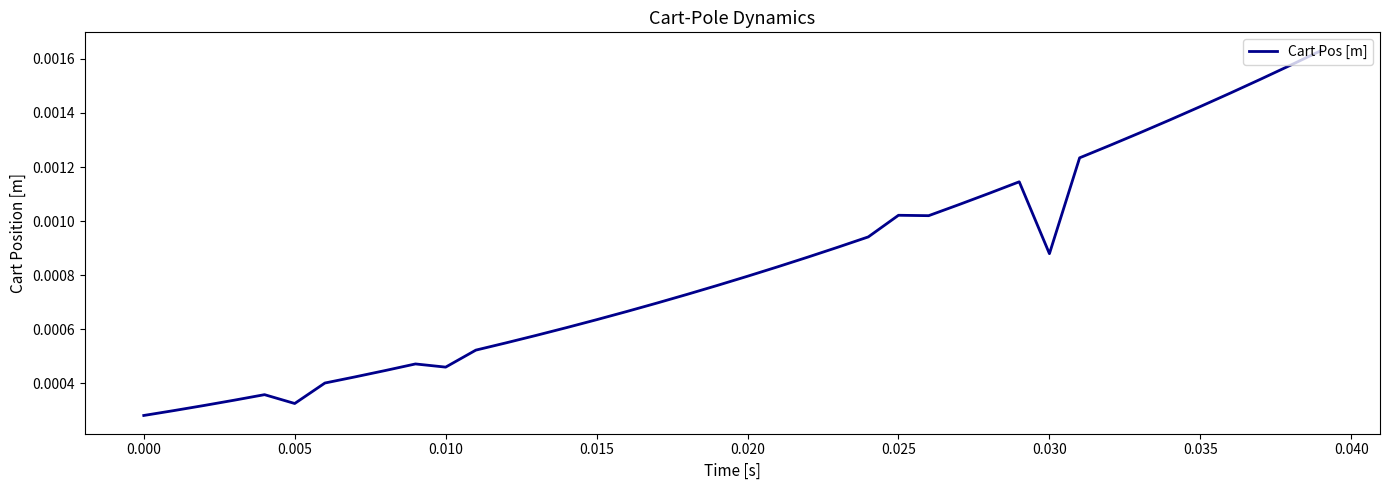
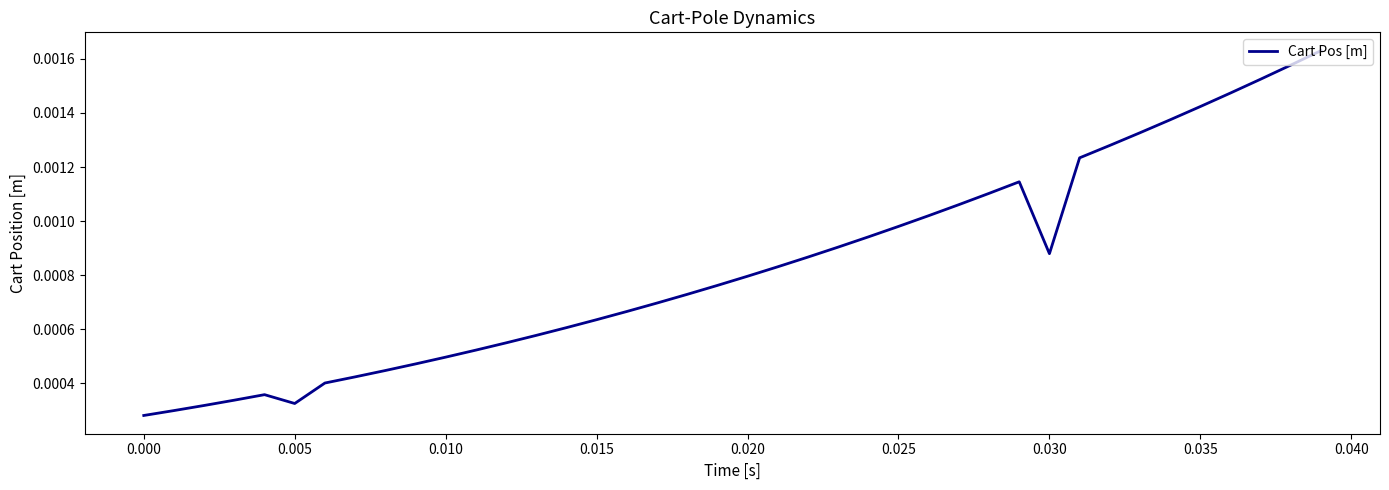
0.010: 0.00046 -> 0.00050
0.025: 0.00102 -> 0.00098
